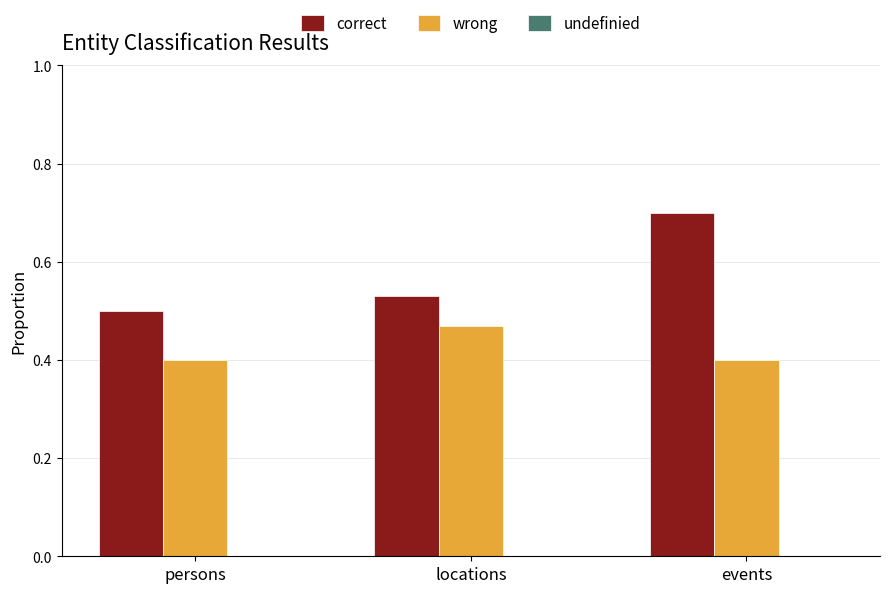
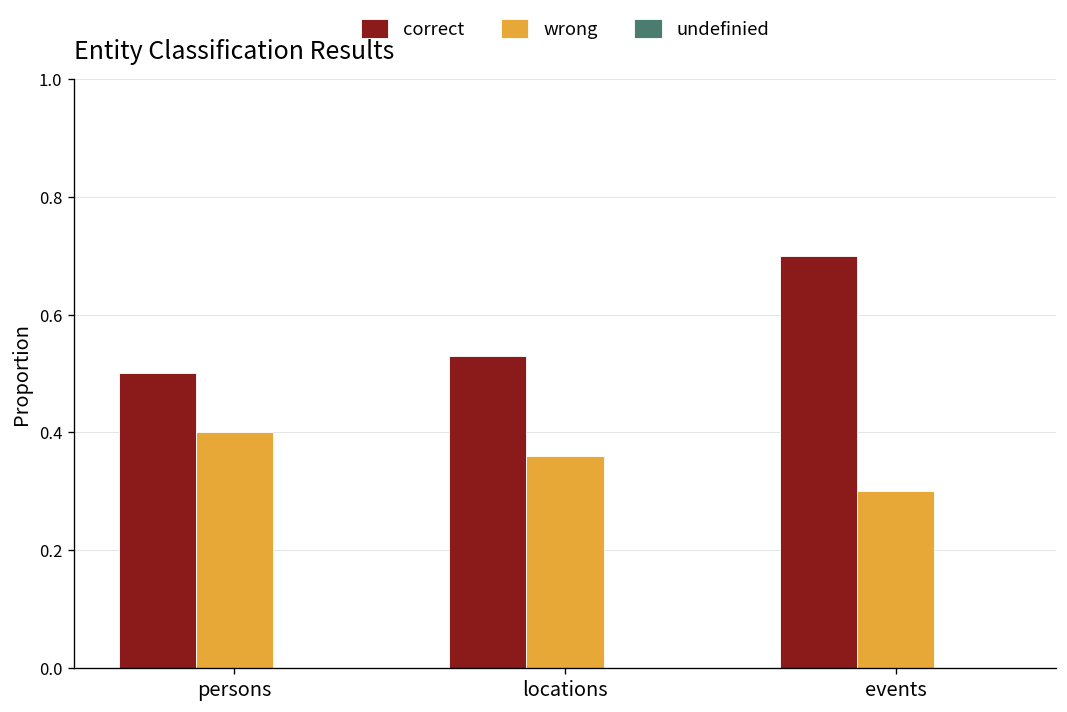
wrong, locations: 0.47 -> 0.36
wrong, events: 0.4 -> 0.3
